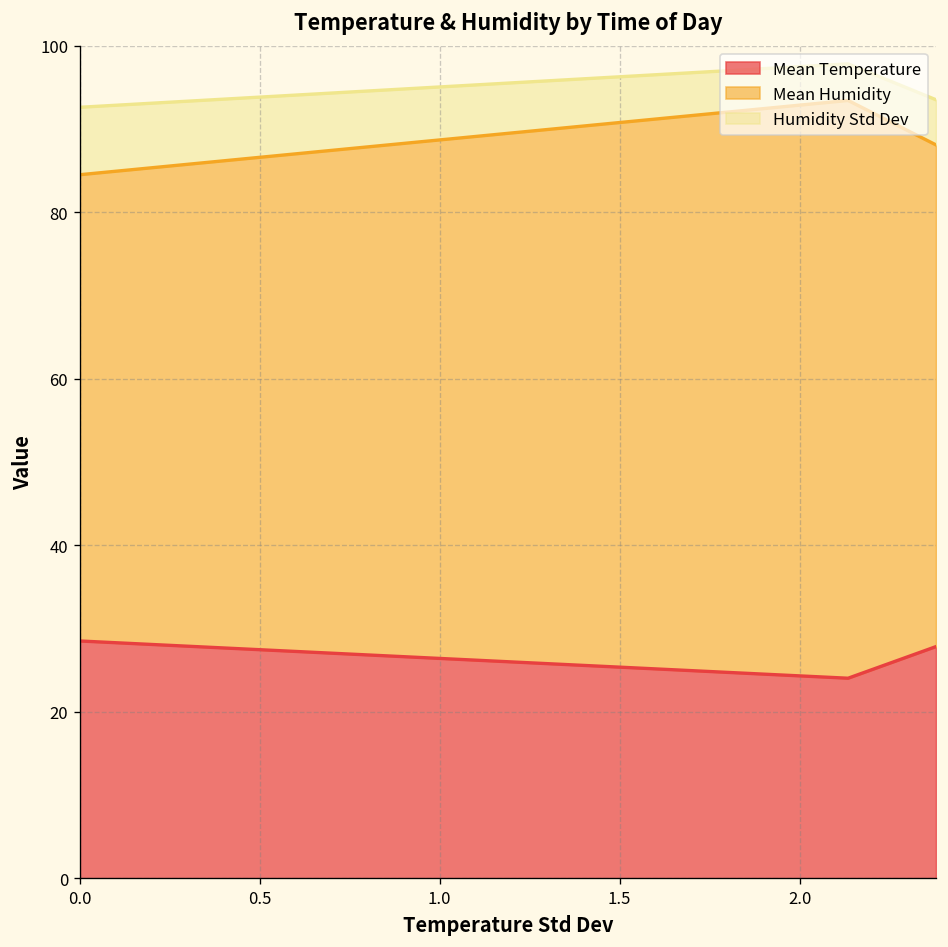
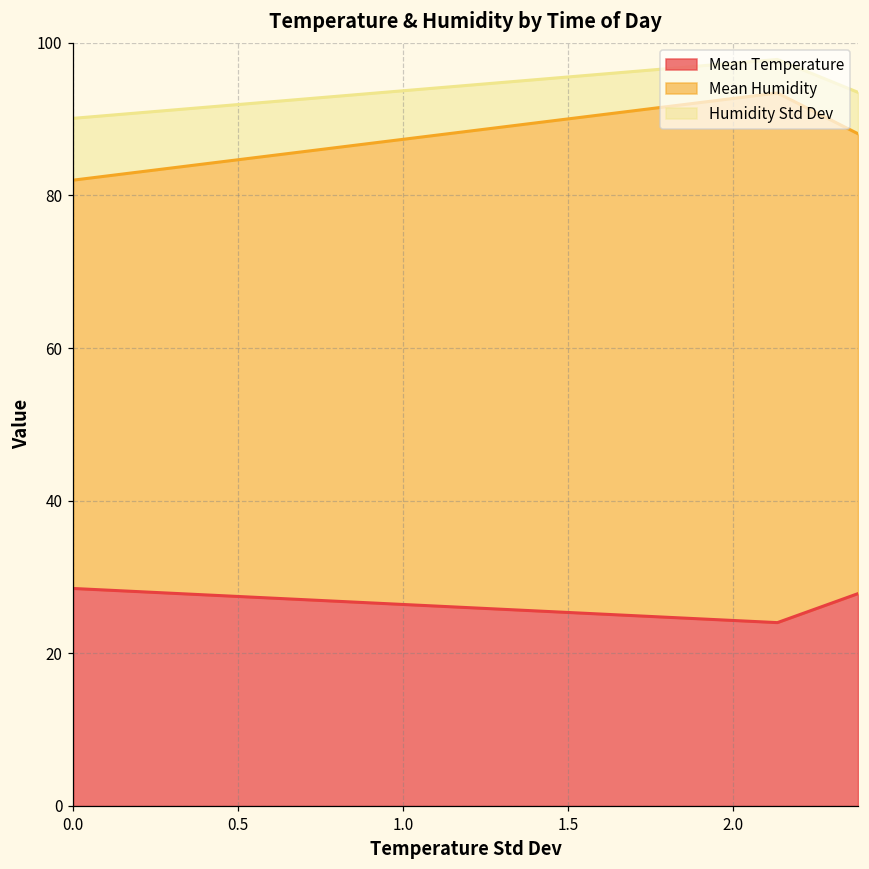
Mean Humidity, 0.0: 56 -> 54
